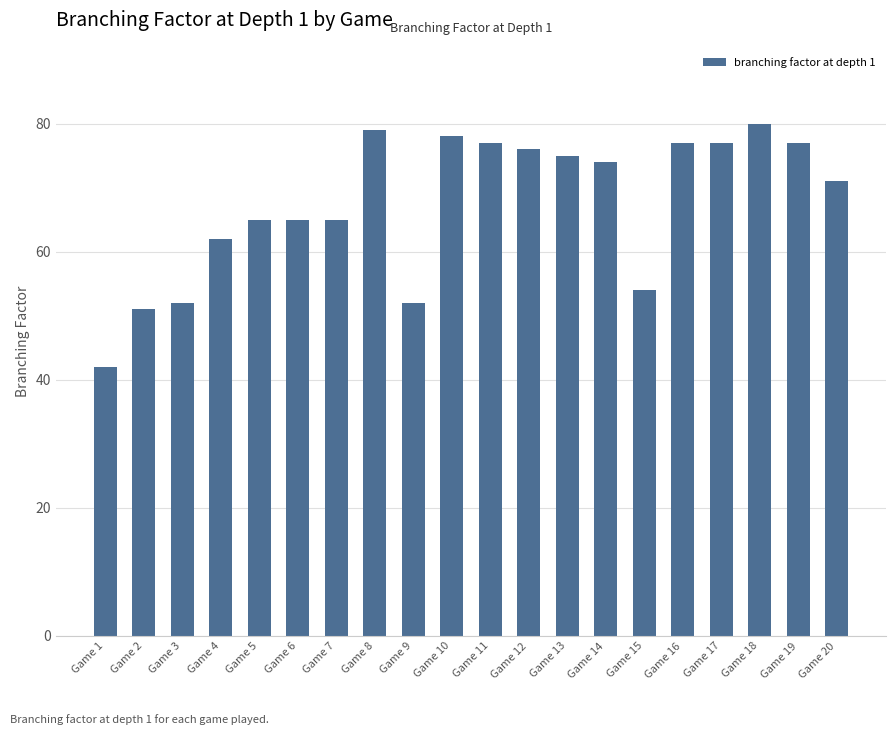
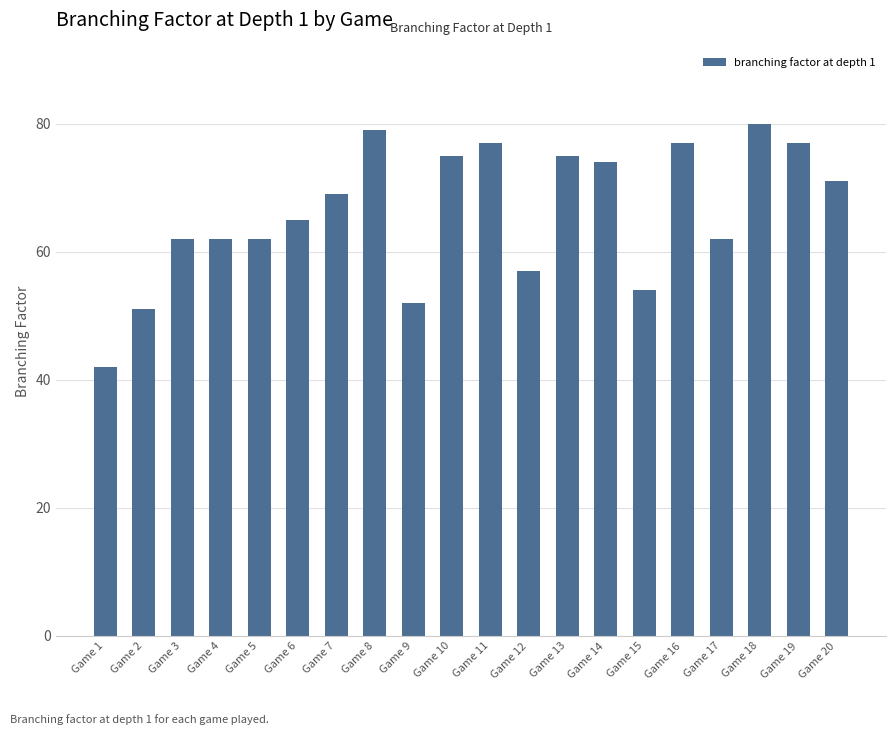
Game 3: 52 -> 62
Game 5: 65 -> 62
Game 7: 65 -> 69
Game 10: 78 -> 75
Game 12: 76 -> 57
Game 17: 77 -> 62
